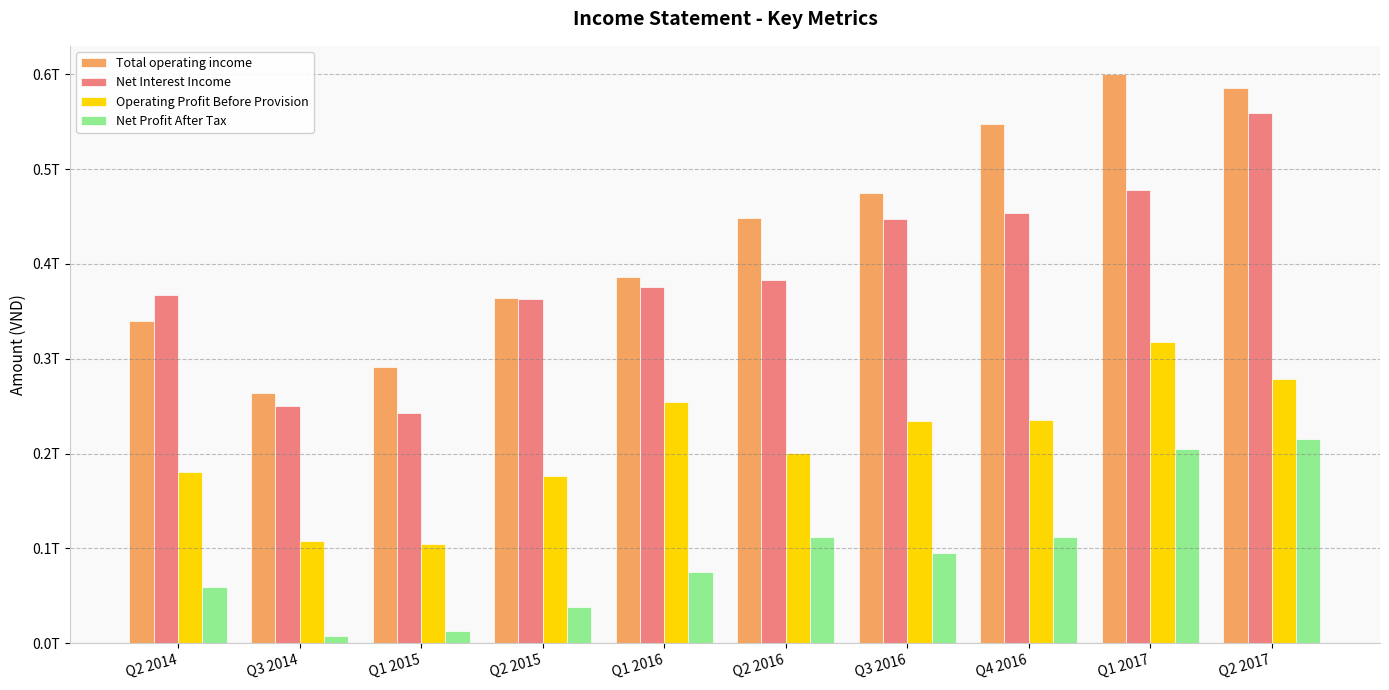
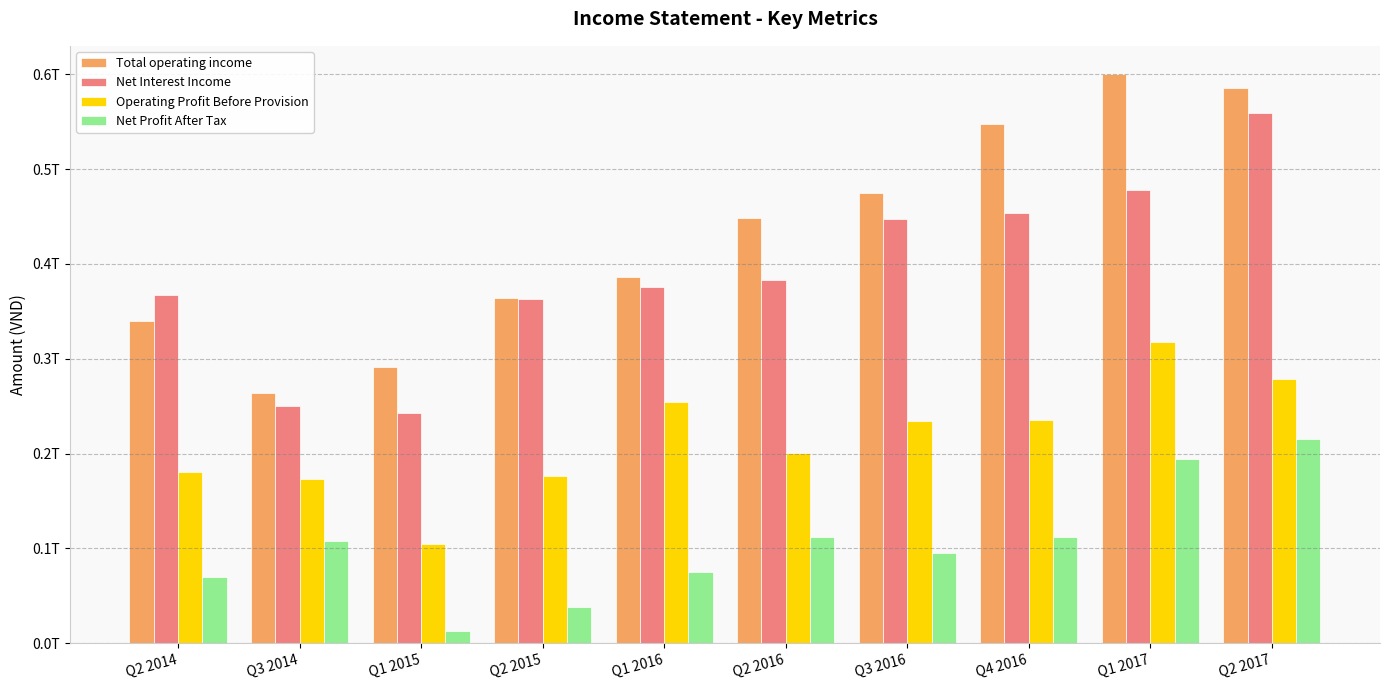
Net Profit After Tax, Q2 2014: 0.06T -> 0.07T
Operating Profit Before Provision, Q3 2014: 0.11T -> 0.17T
Net Profit After Tax, Q3 2014: 0.01T -> 0.11T
Net Profit After Tax, Q1 2017: 0.21T -> 0.19T
